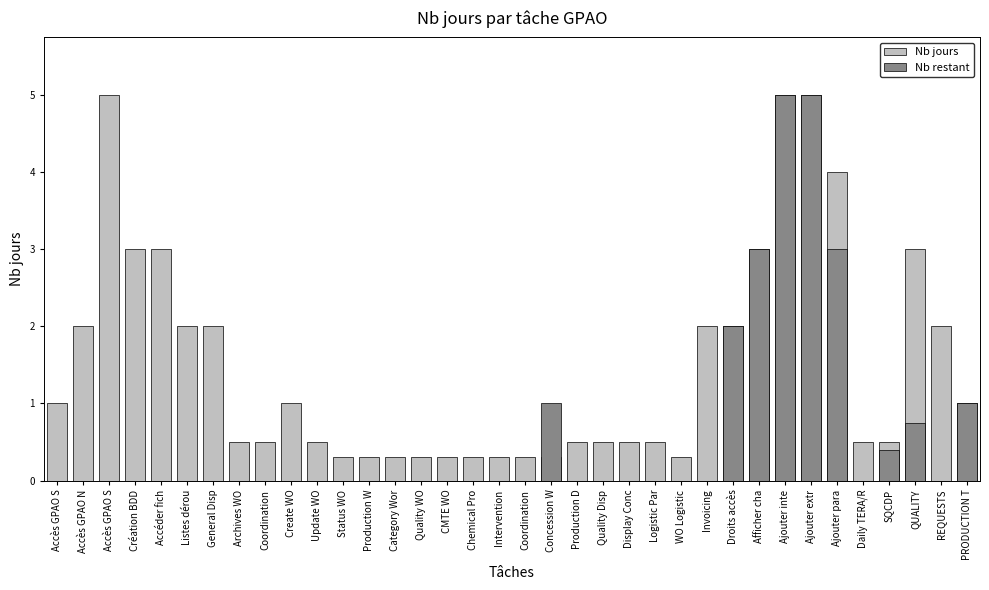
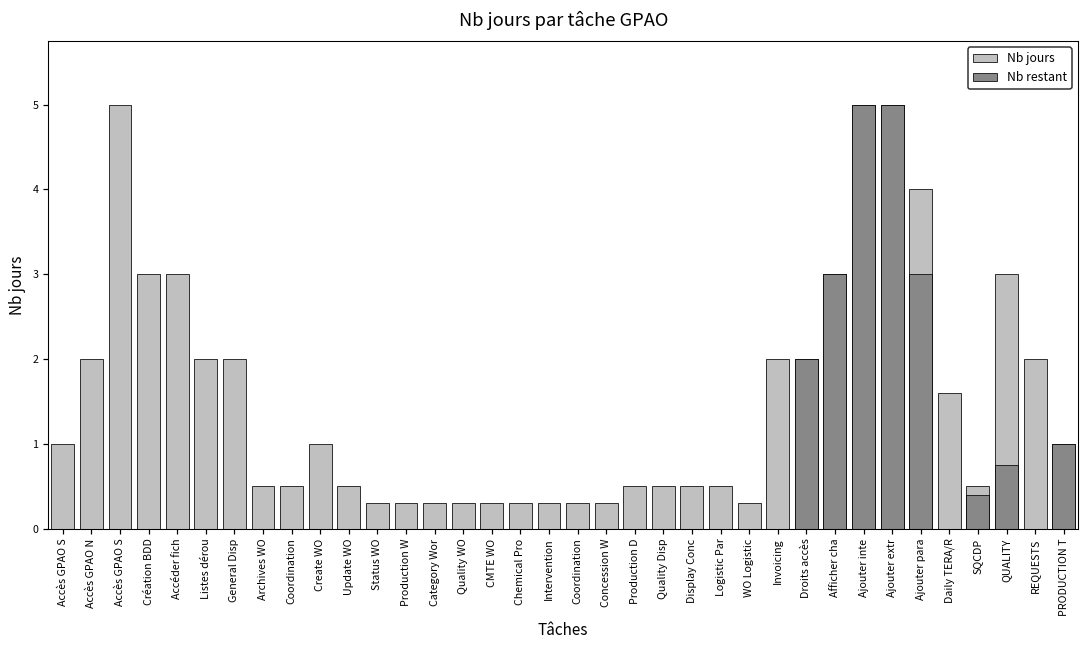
Nb restant, Concession W: 1 -> 0
Nb jours, Daily TERA/R: 0.5 -> 1.6
